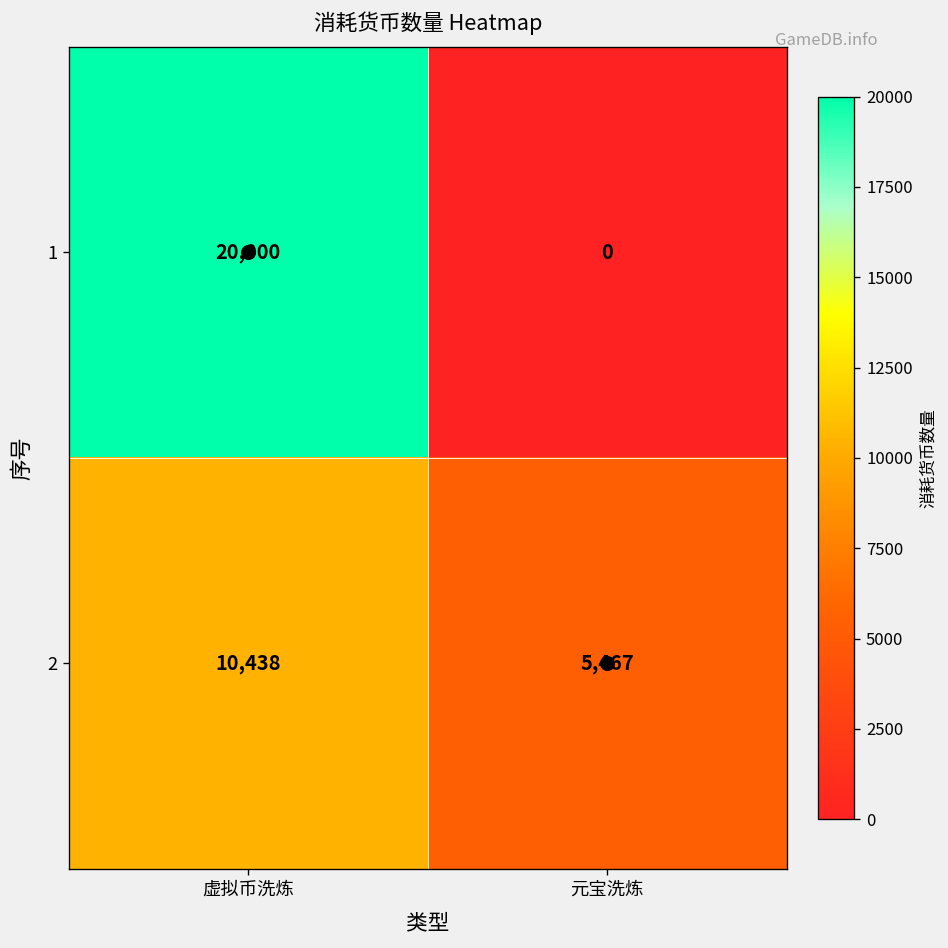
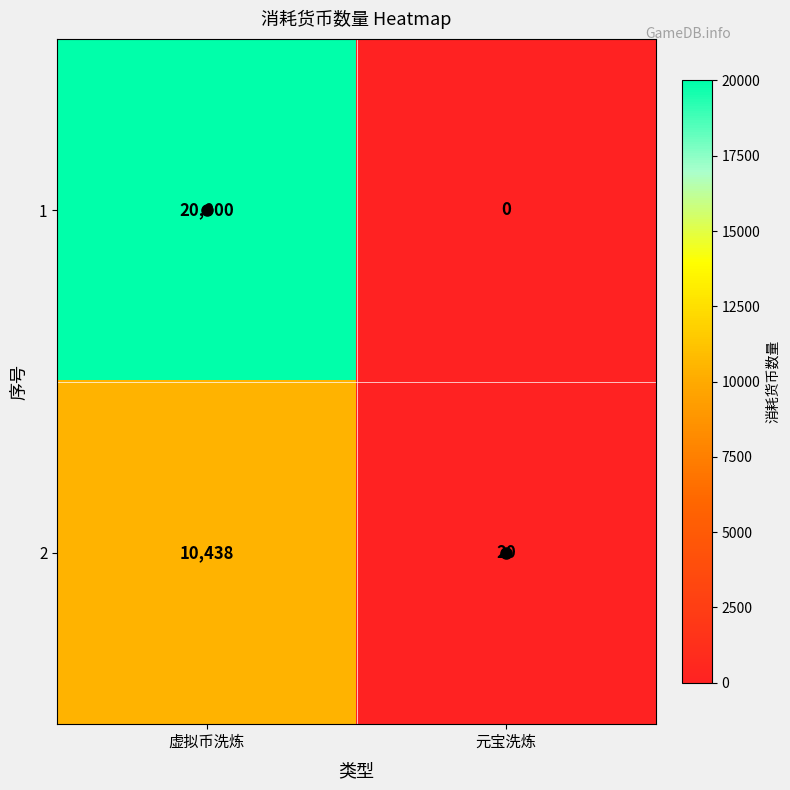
2, 元宝洗炼: 5,467 -> 20
